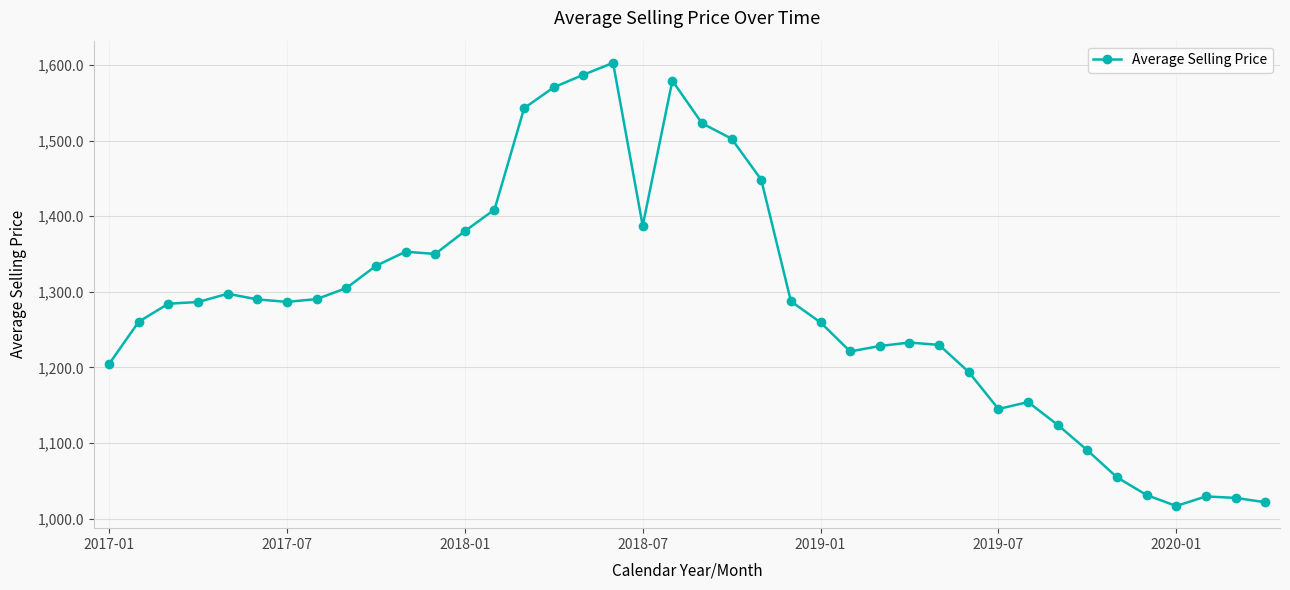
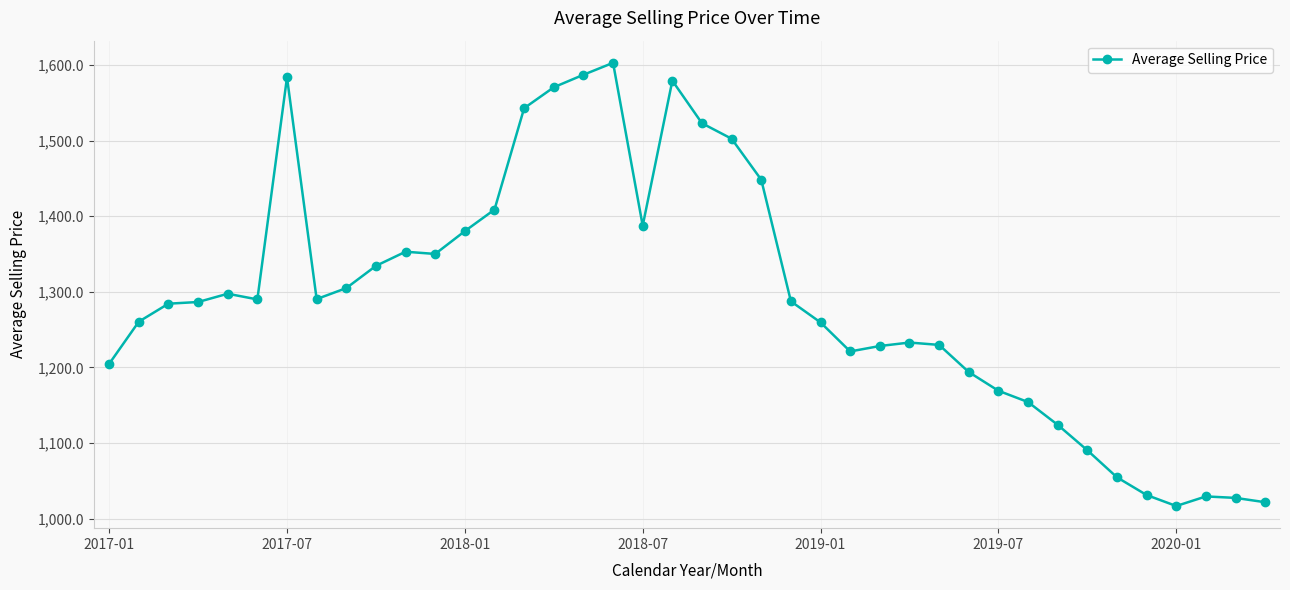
2017-07: 1,290 -> 1,580
2019-07: 1,140 -> 1,170
